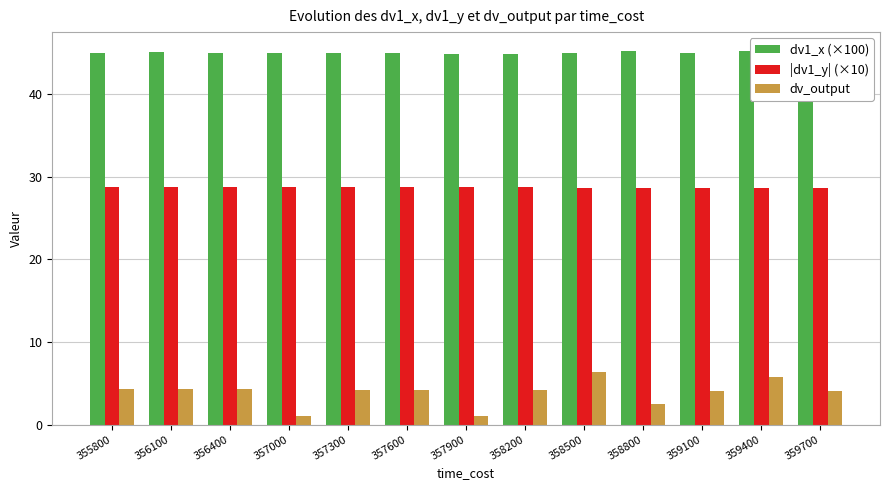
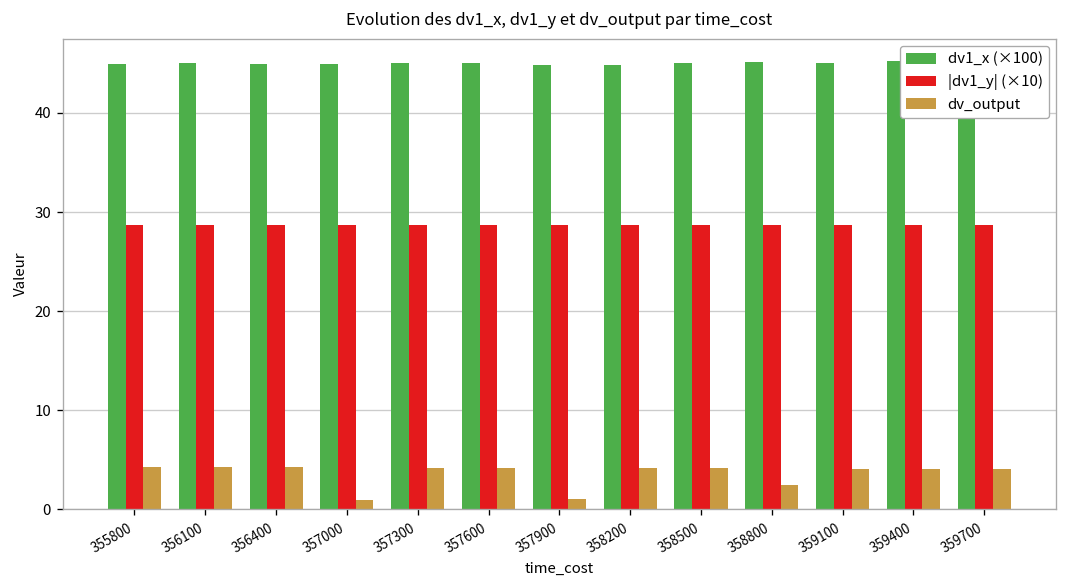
dv_output, 358500: 6 -> 4
dv_output, 359400: 6 -> 4
